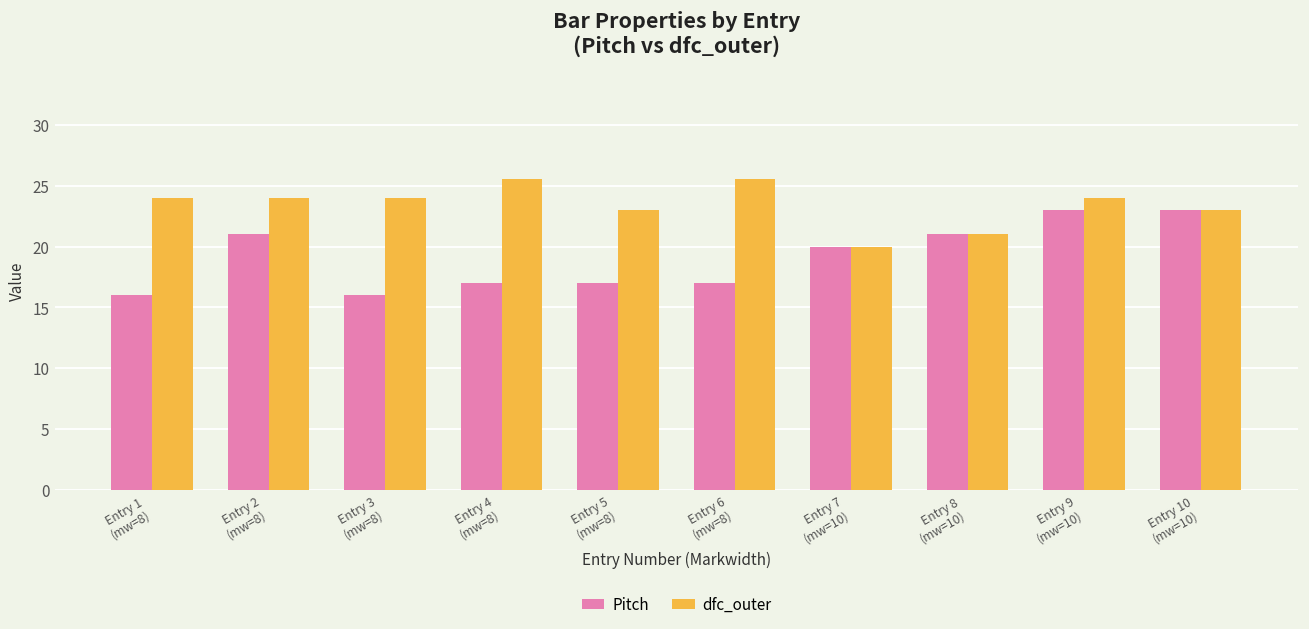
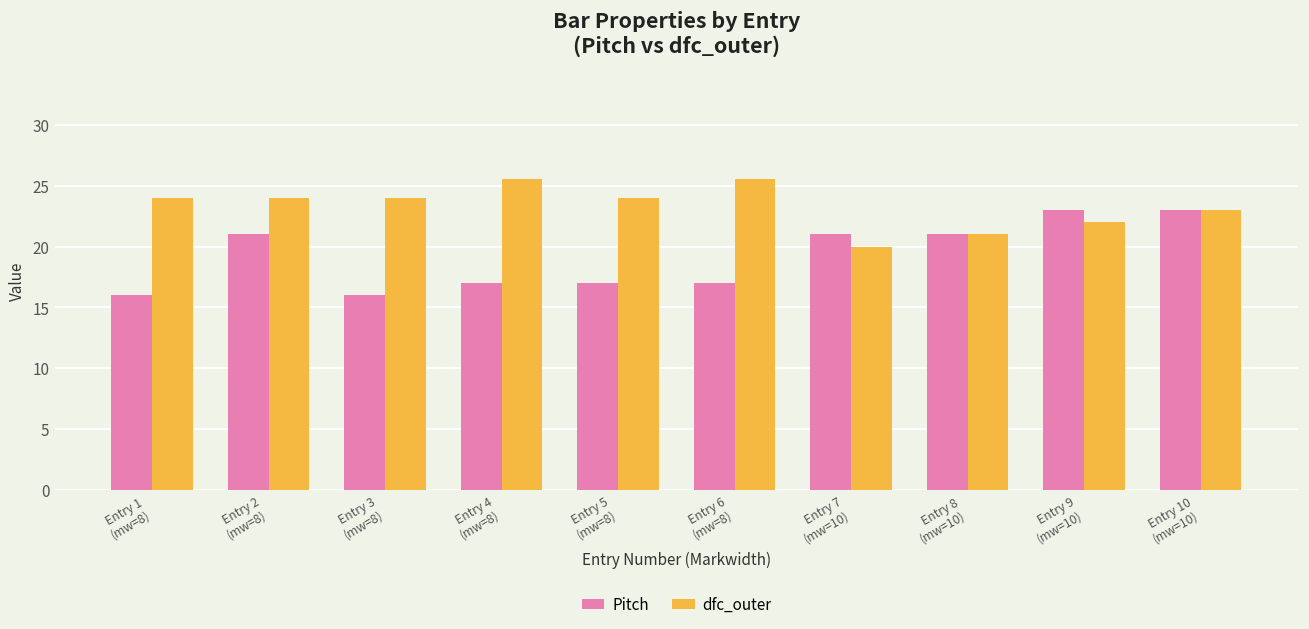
dfc_outer, Entry 5 (mw=8): 23 -> 24
Pitch, Entry 7 (mw=10): 20 -> 21
dfc_outer, Entry 9 (mw=10): 24 -> 22
